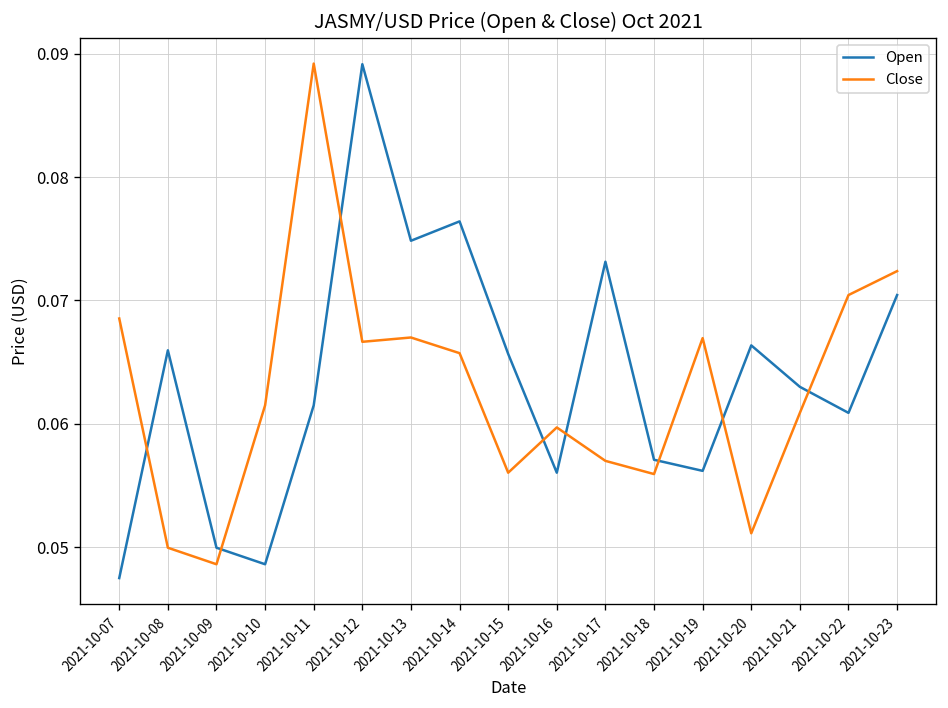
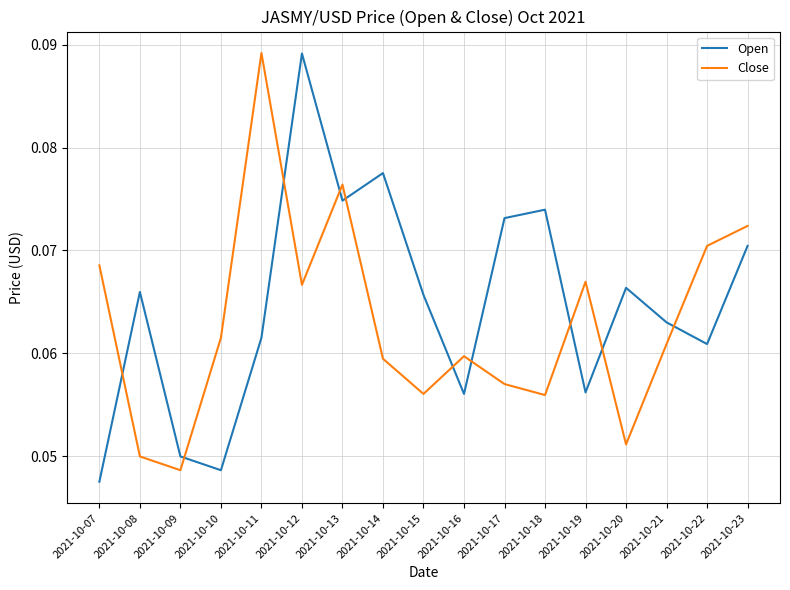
Close, 2021-10-13: 0.0670 -> 0.0764
Open, 2021-10-14: 0.0764 -> 0.0775
Close, 2021-10-14: 0.0657 -> 0.0595
Open, 2021-10-18: 0.0571 -> 0.0740
